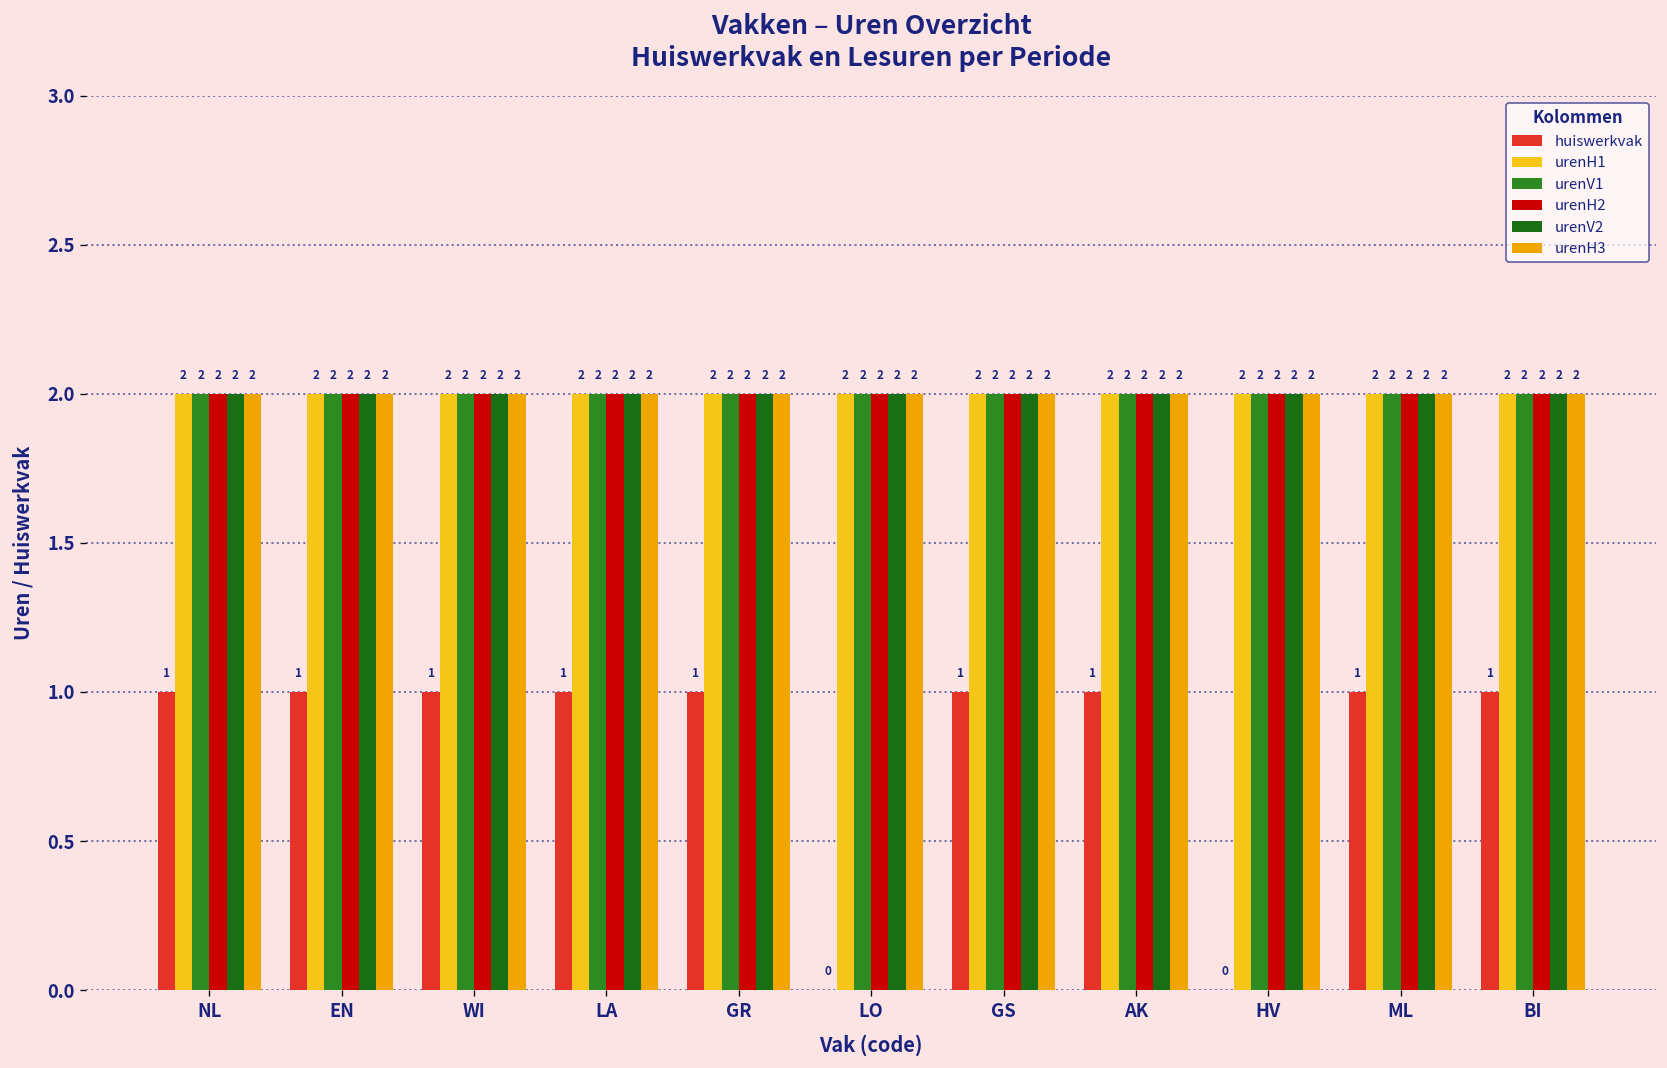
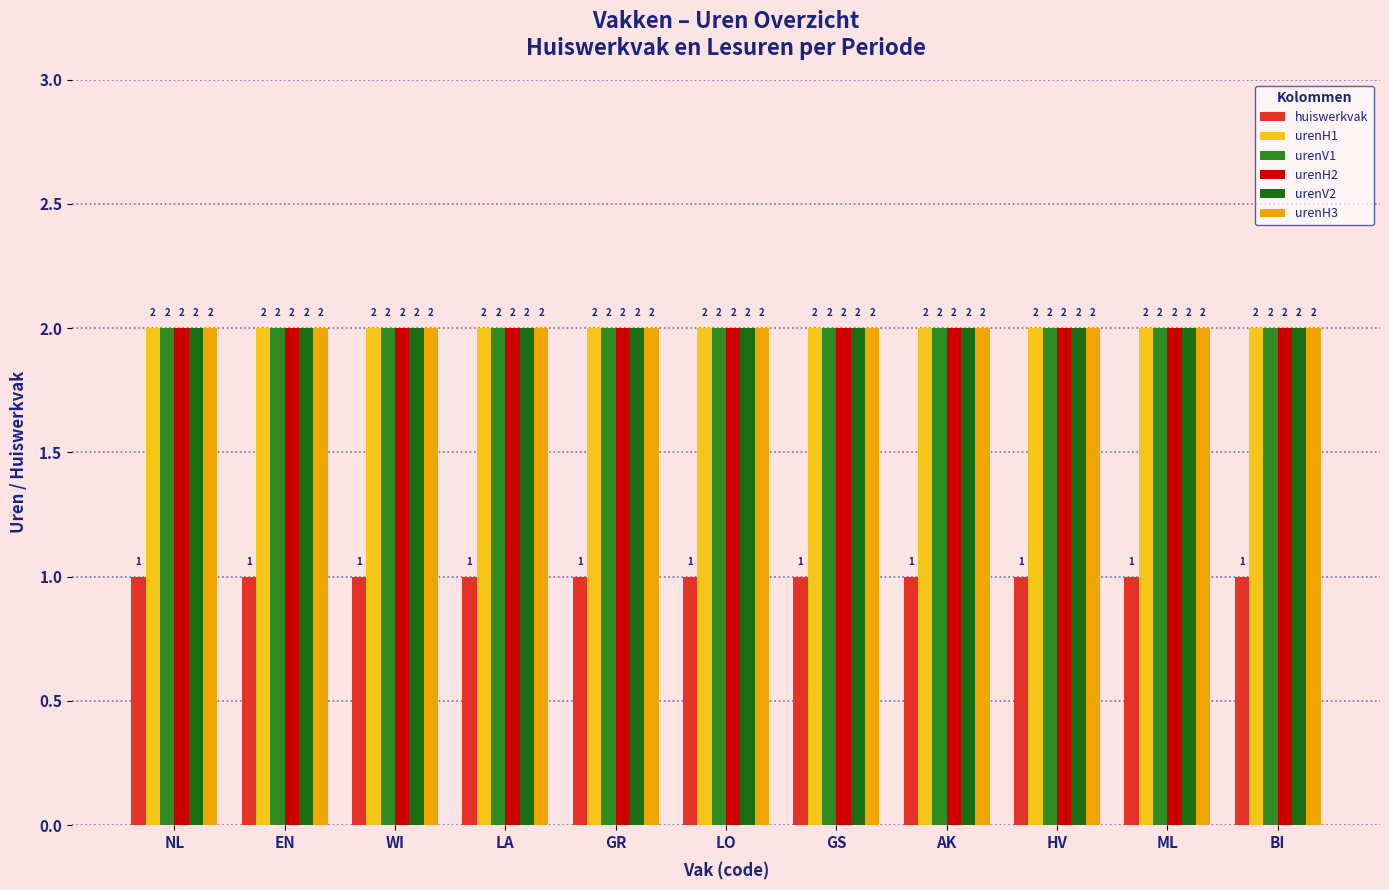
huiswerkvak, LO: 0 -> 1
huiswerkvak, HV: 0 -> 1
